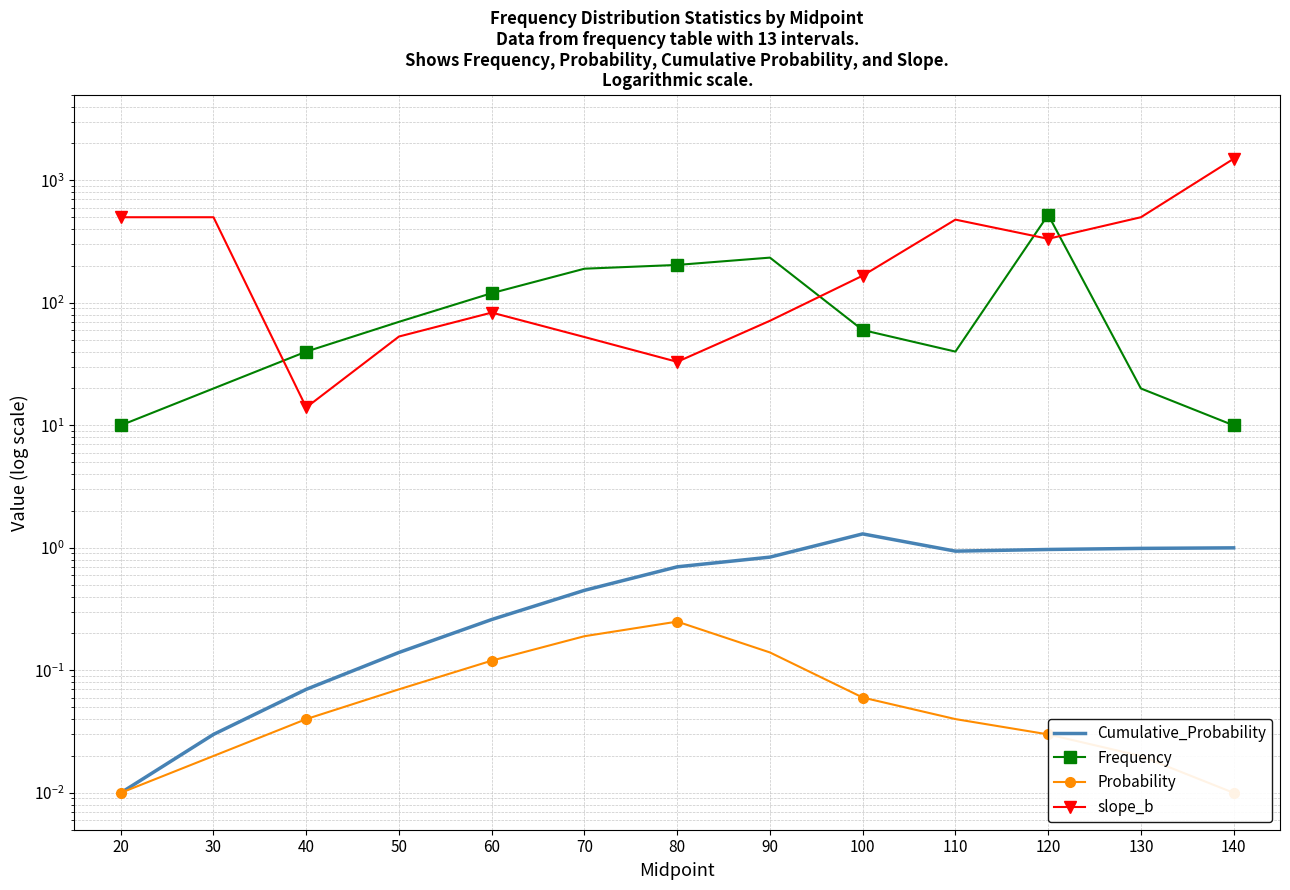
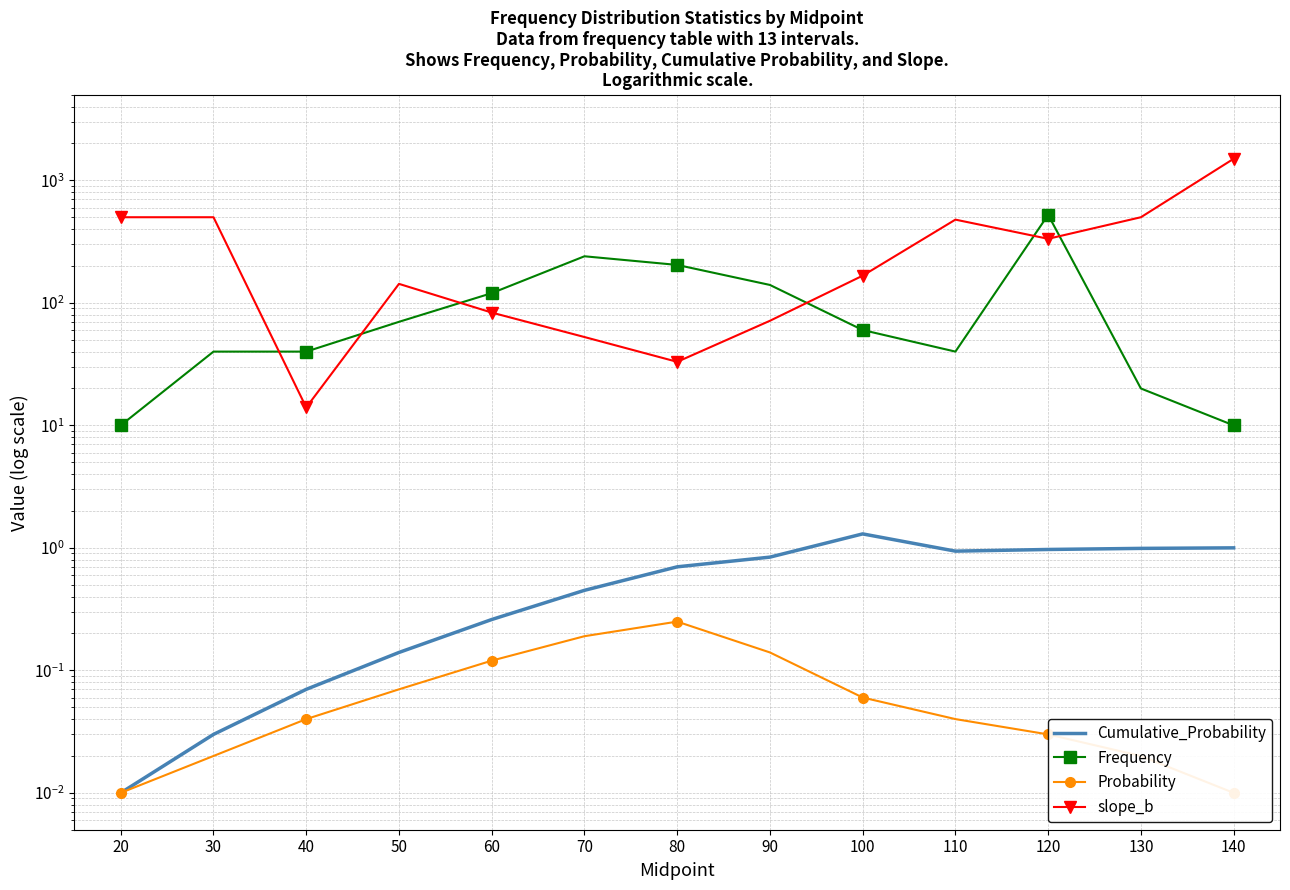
Frequency, 30: 20 -> 40
slope_b, 50: 53 -> 140
Frequency, 70: 190 -> 240
Frequency, 90: 230 -> 140
